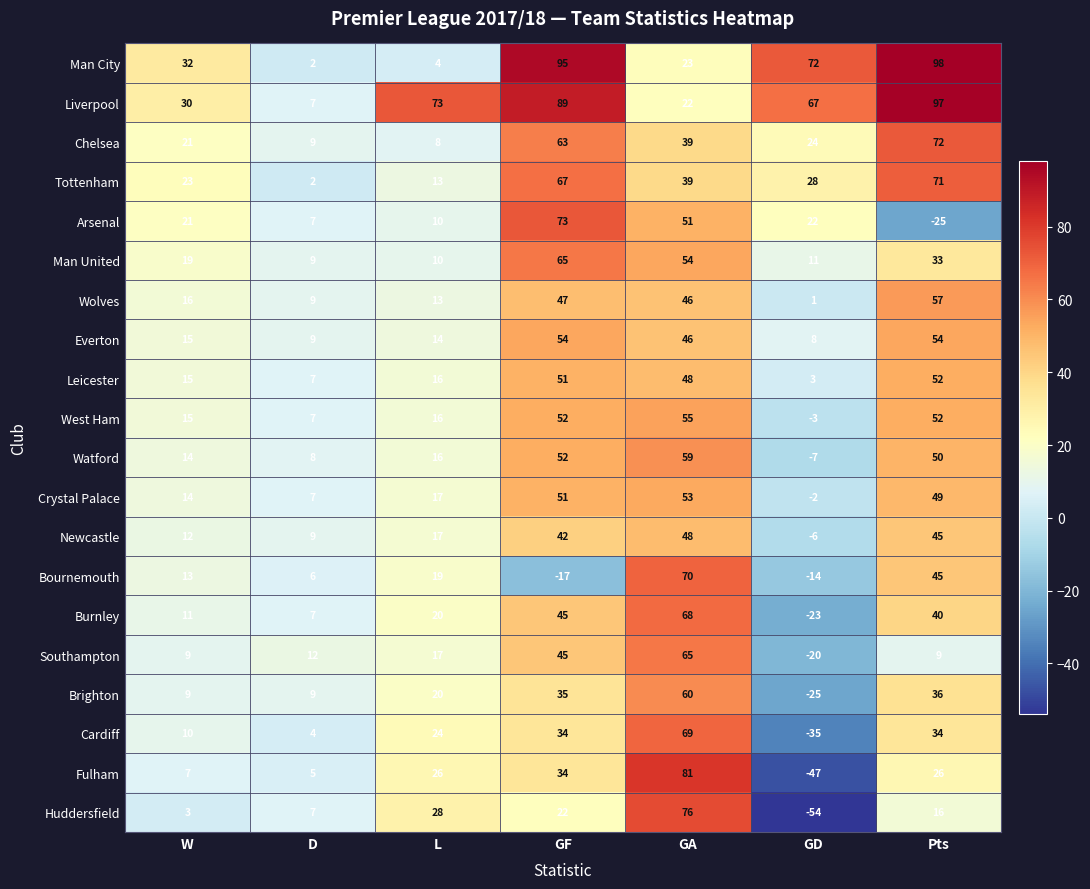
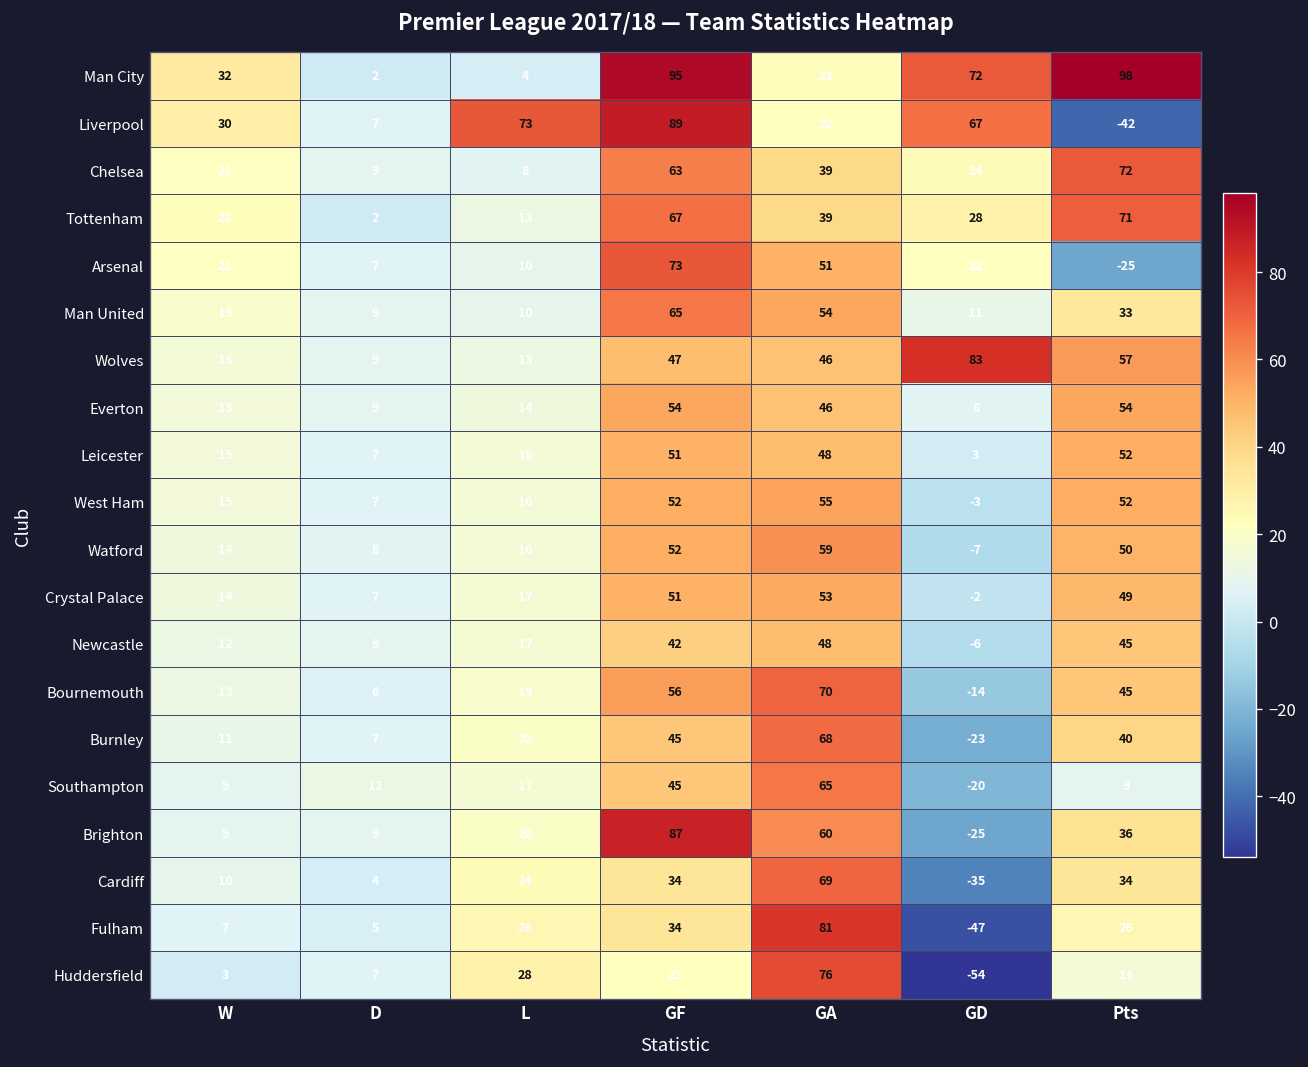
Liverpool, Pts: 97 -> -42
Wolves, GD: 1 -> 83
Bournemouth, GF: -17 -> 56
Brighton, GF: 35 -> 87
